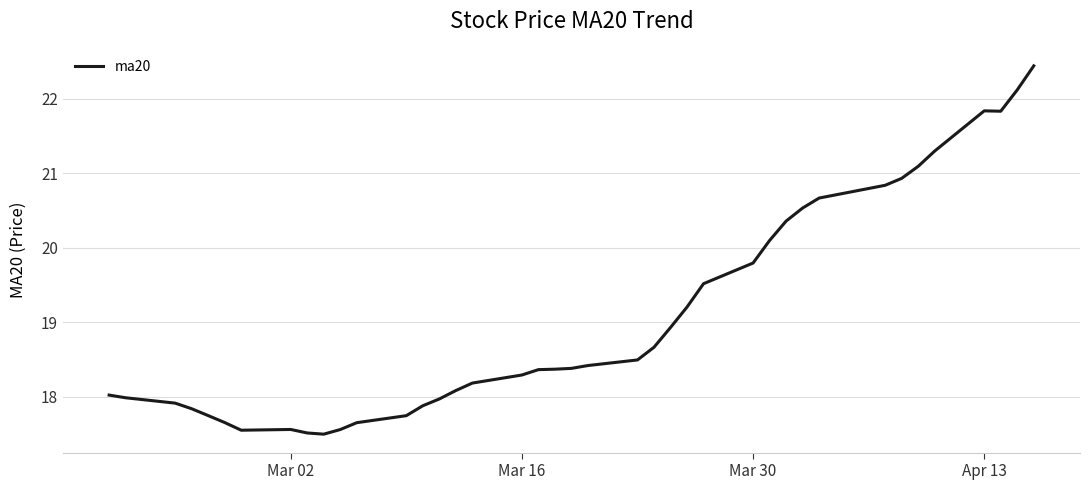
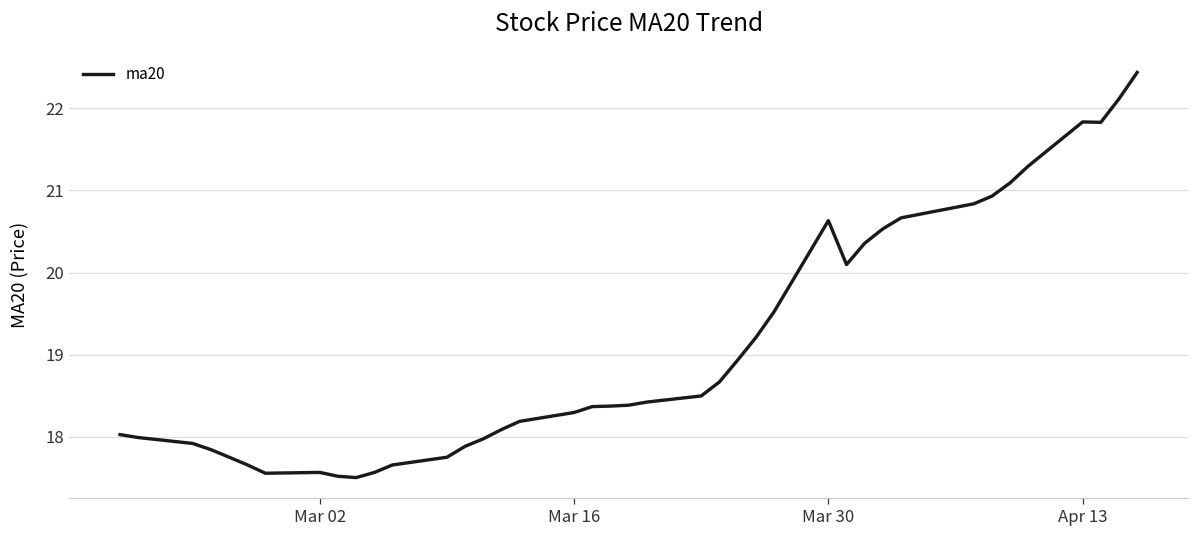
Mar 30: 19.8 -> 20.6
